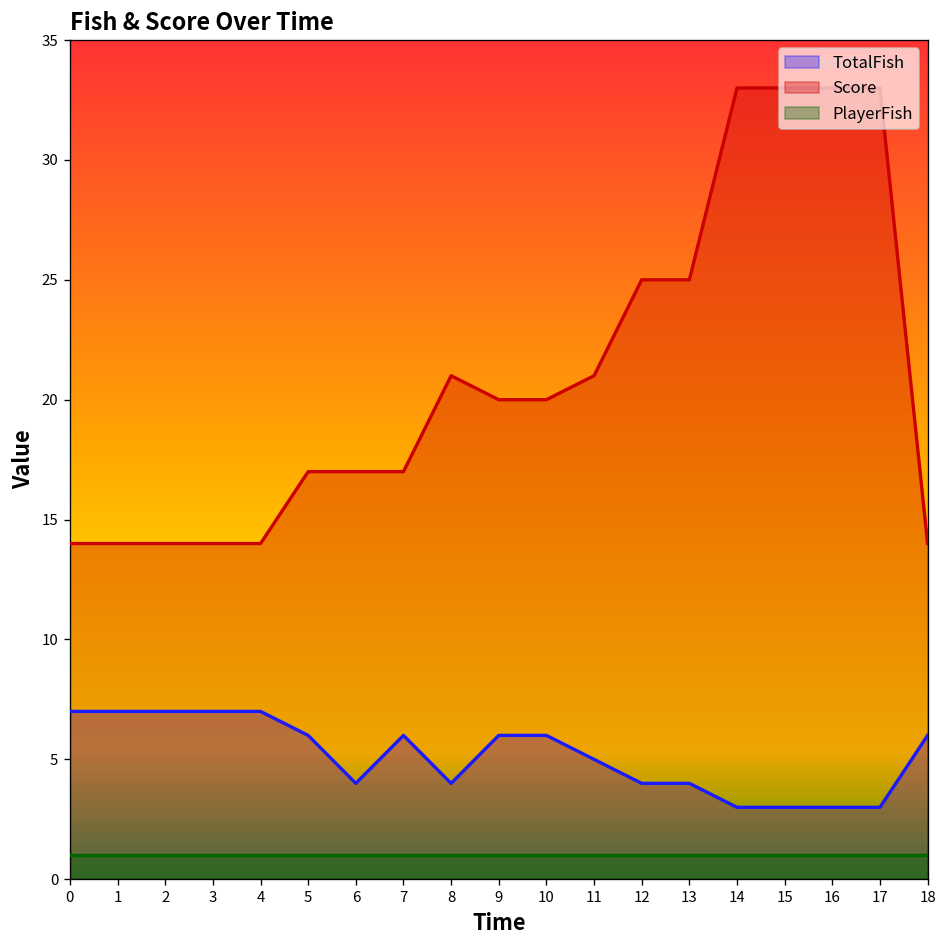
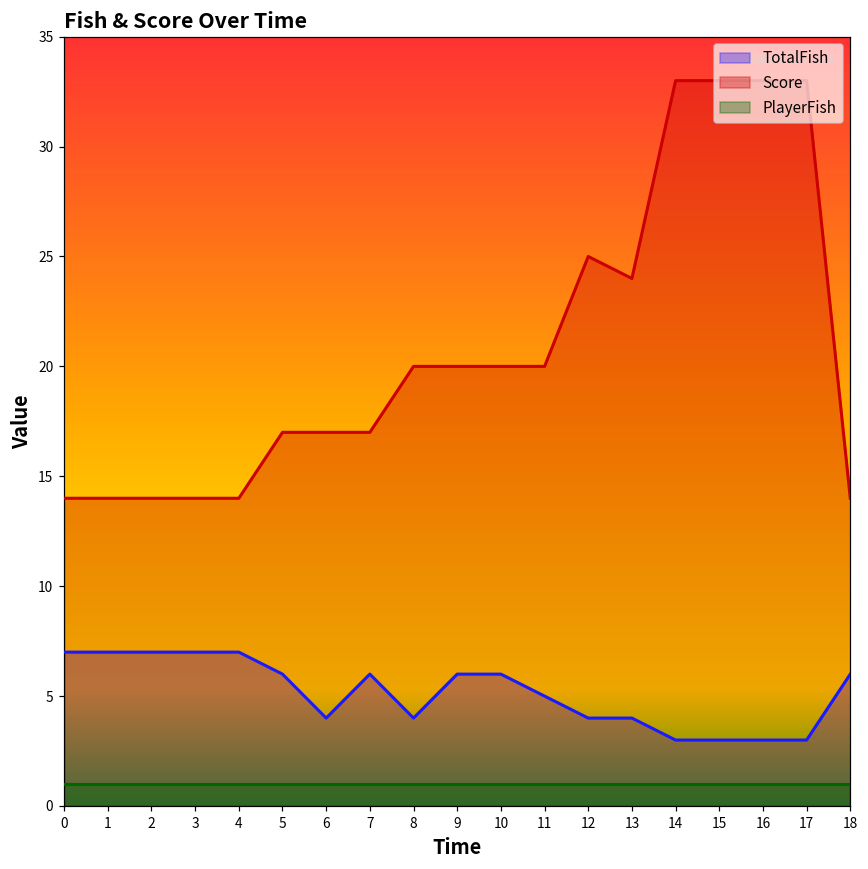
Score, 8: 21 -> 20
Score, 11: 21 -> 20
Score, 13: 25 -> 24
